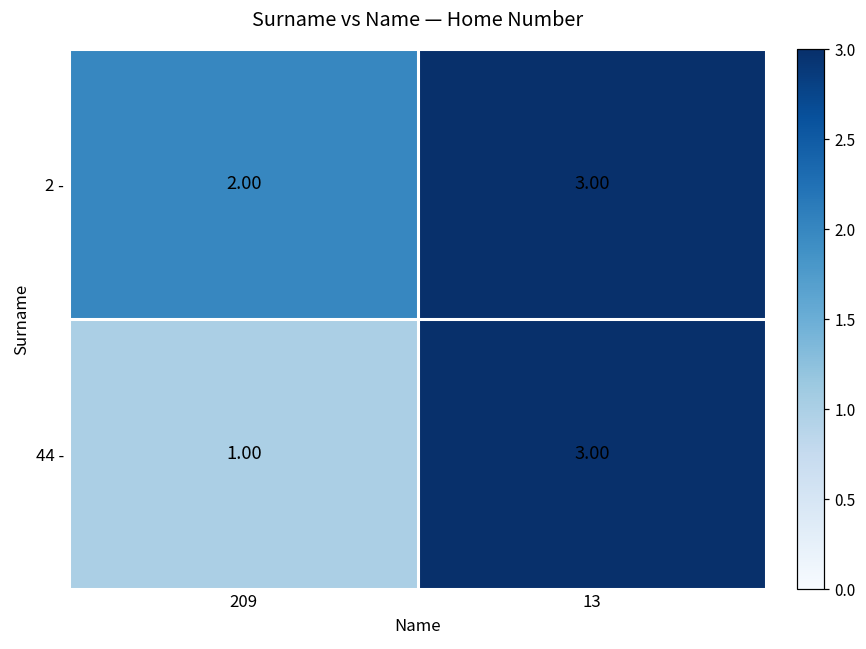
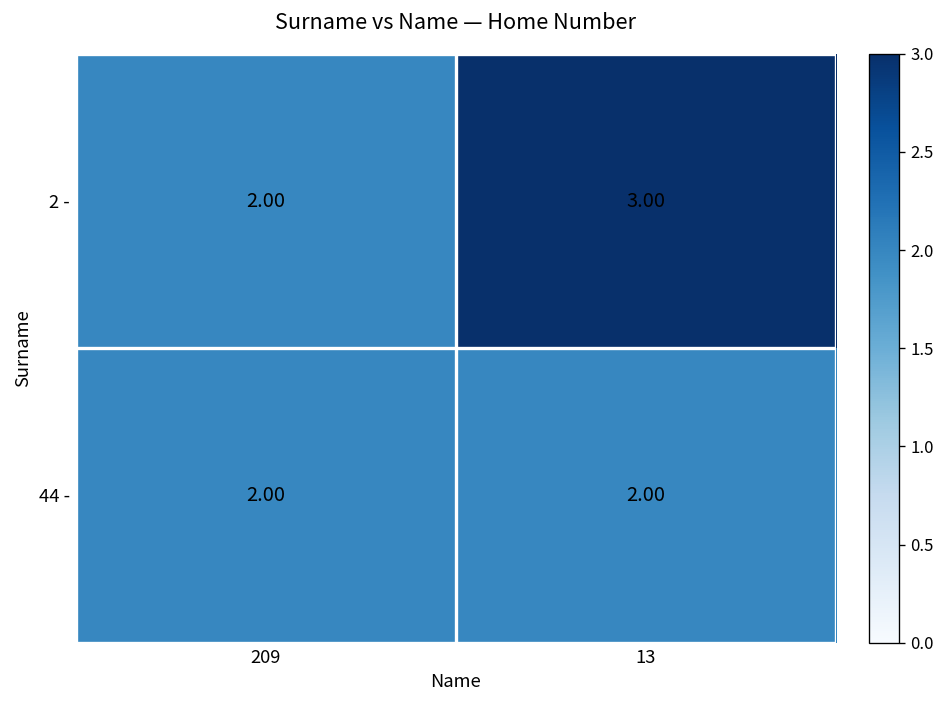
44 -, 209: 1.00 -> 2.00
44 -, 13: 3.00 -> 2.00
